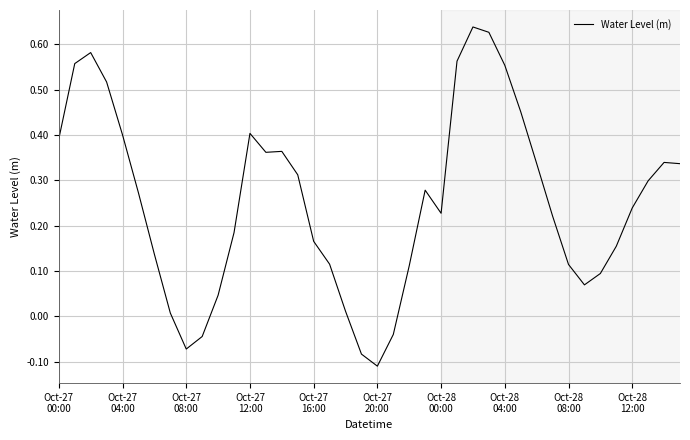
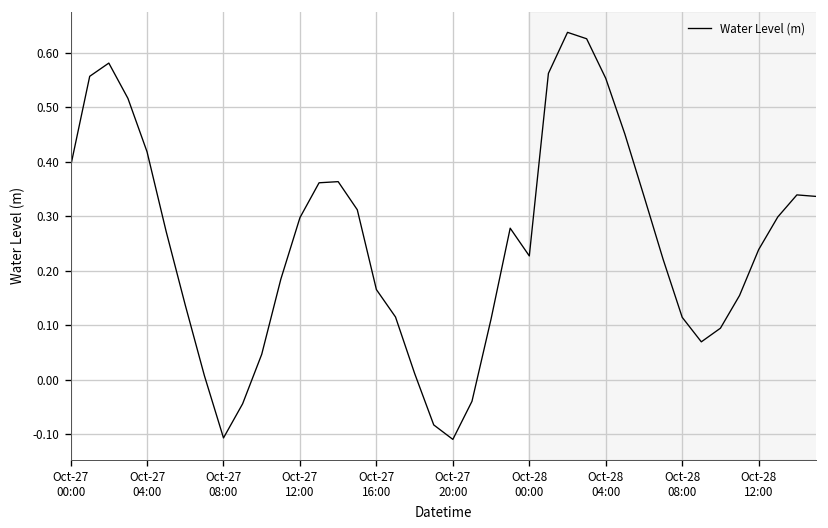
Oct-27 04:00: 0.40 -> 0.42
Oct-27 08:00: -0.07 -> -0.11
Oct-27 12:00: 0.40 -> 0.30
